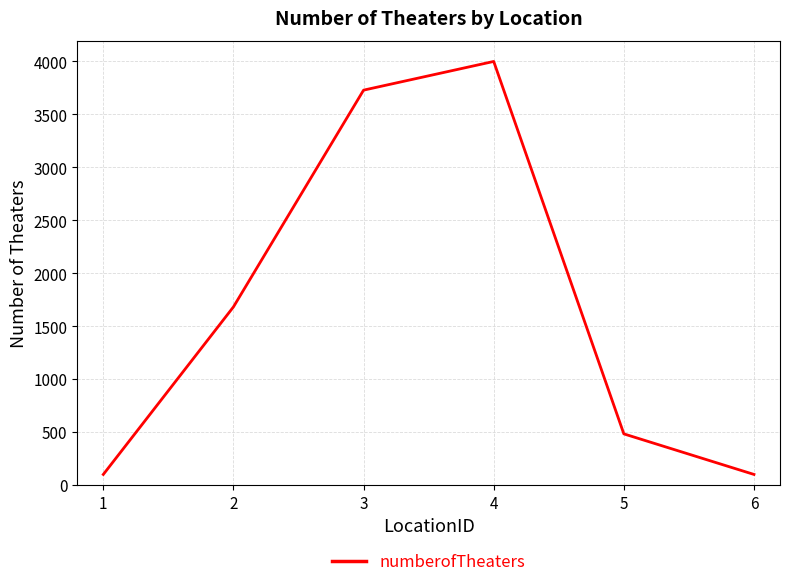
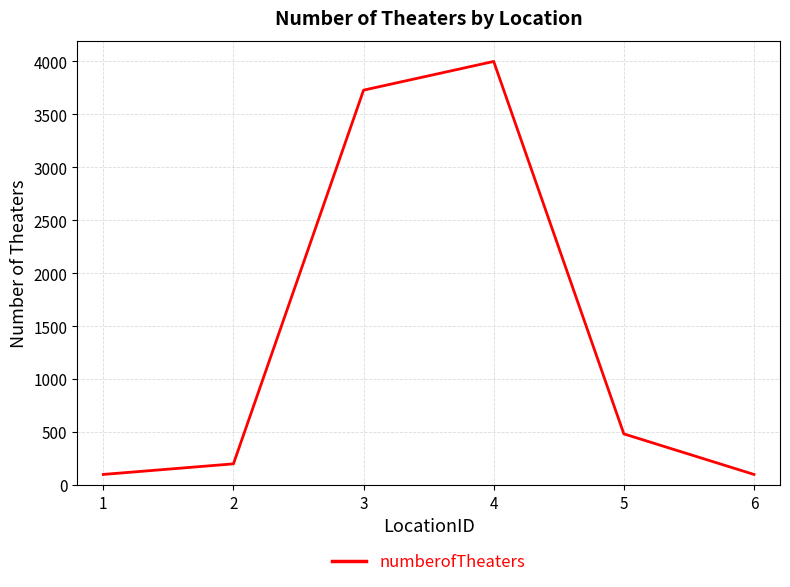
2: 1680 -> 200
